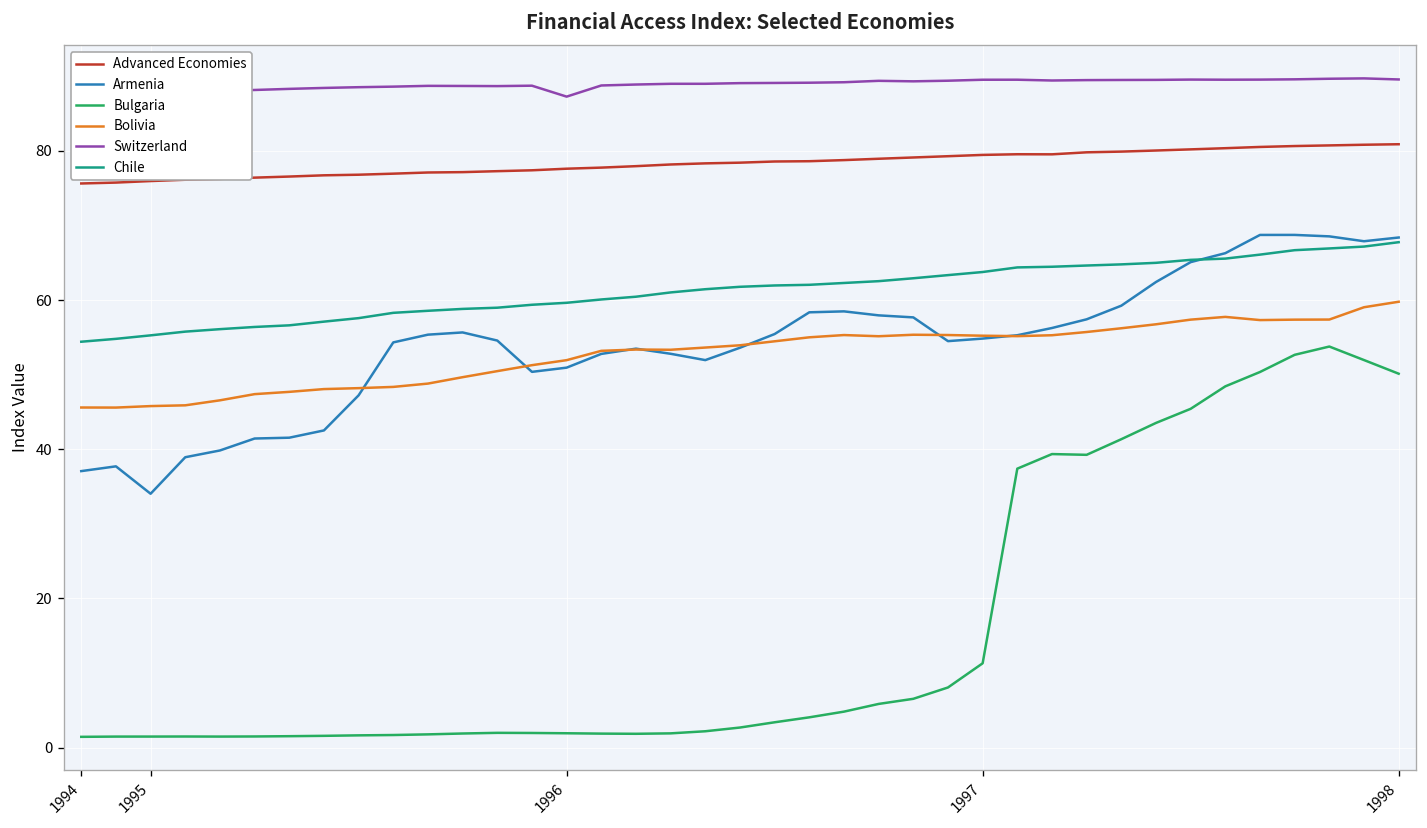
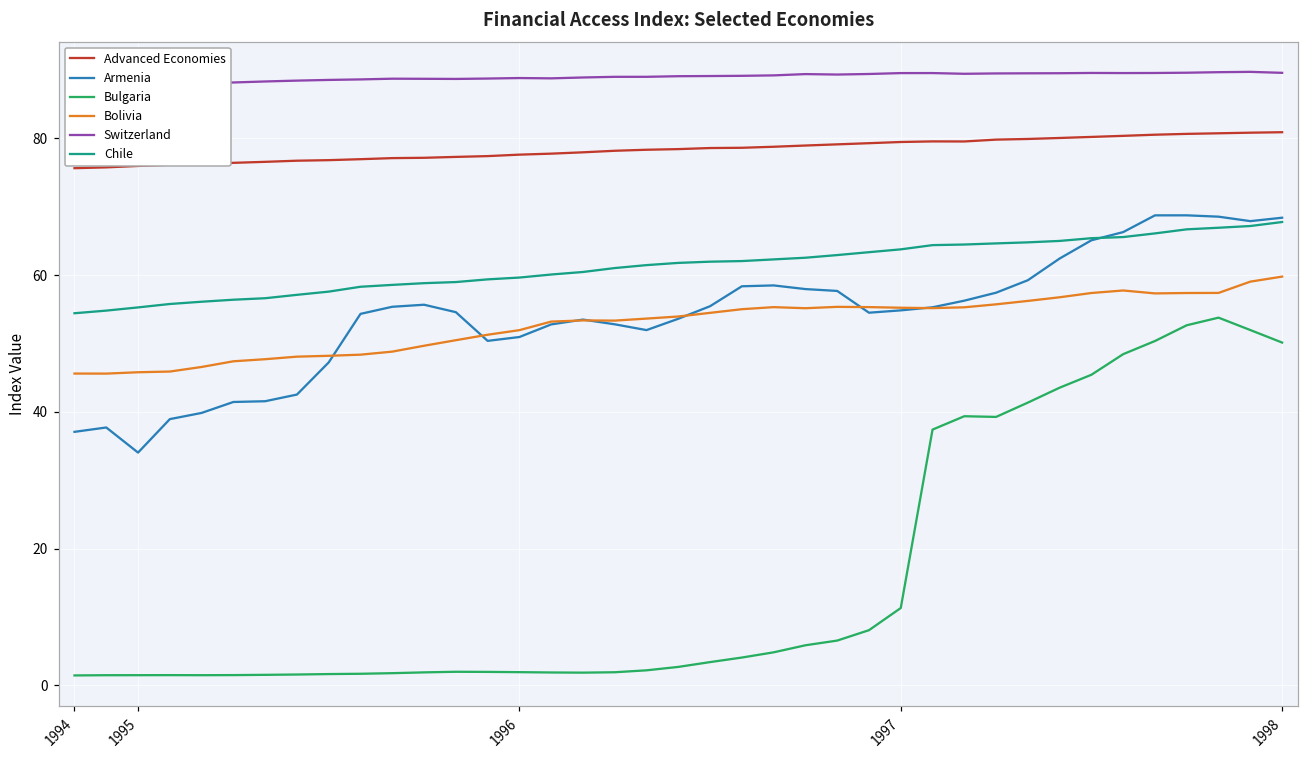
Switzerland, 1996: 87 -> 89
